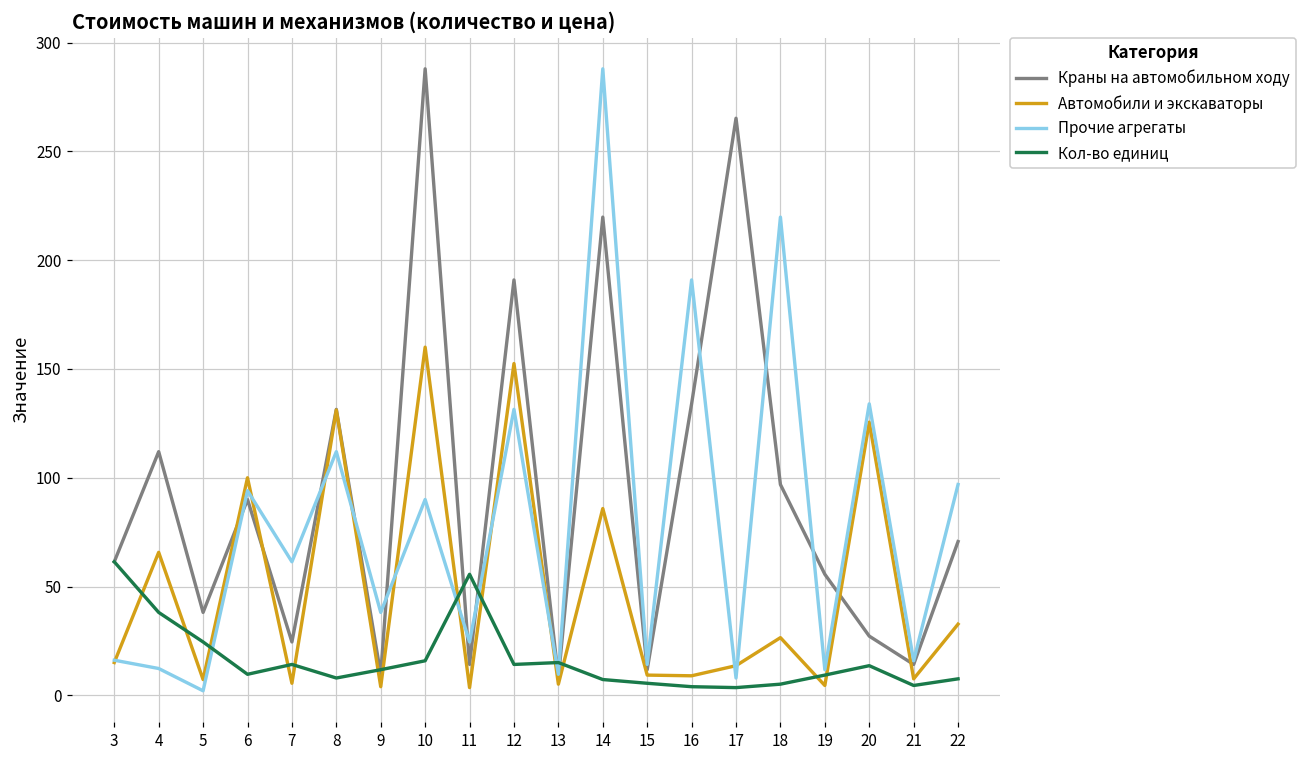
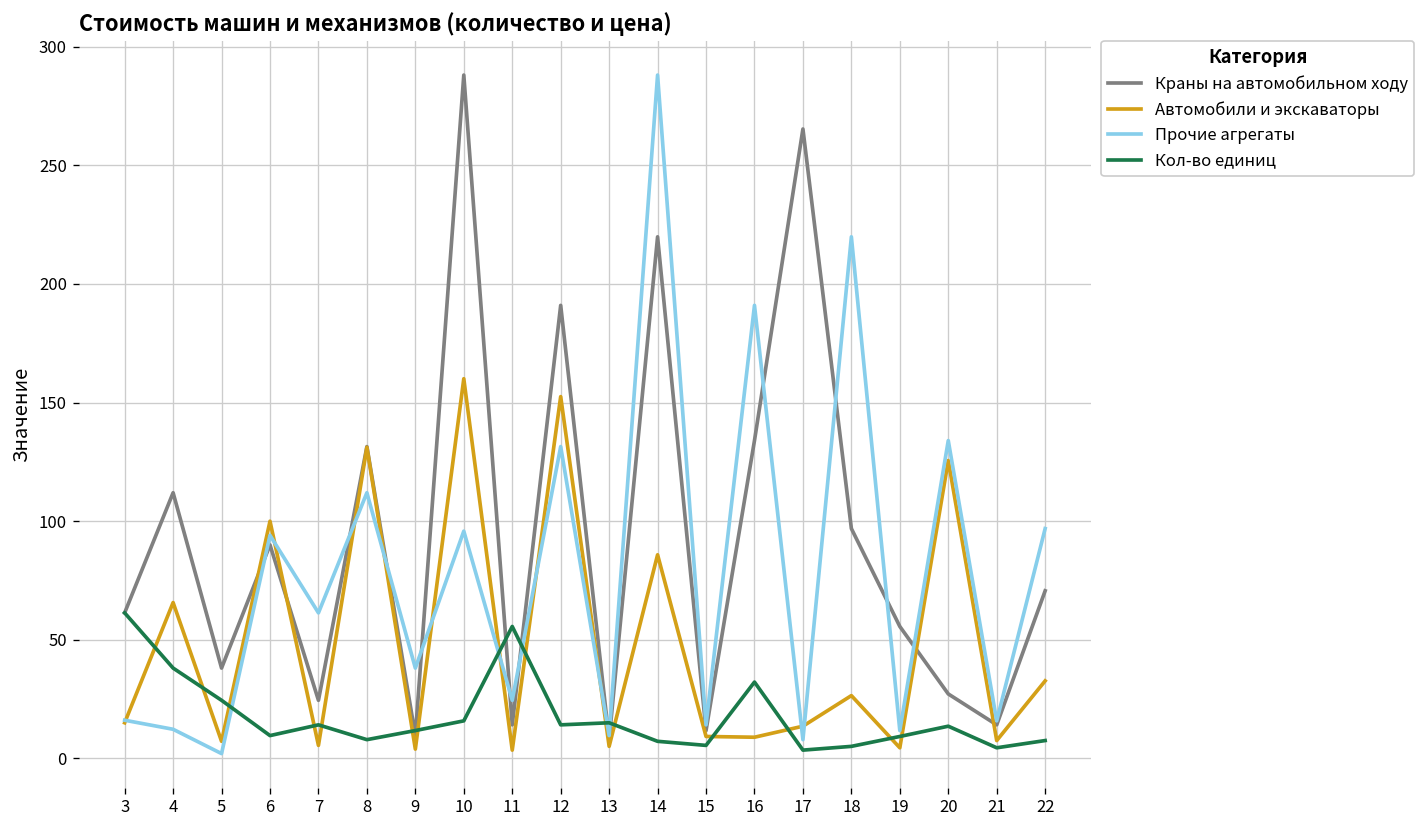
Прочие агрегаты, 10: 90 -> 96
Кол-во единиц, 16: 4 -> 32
